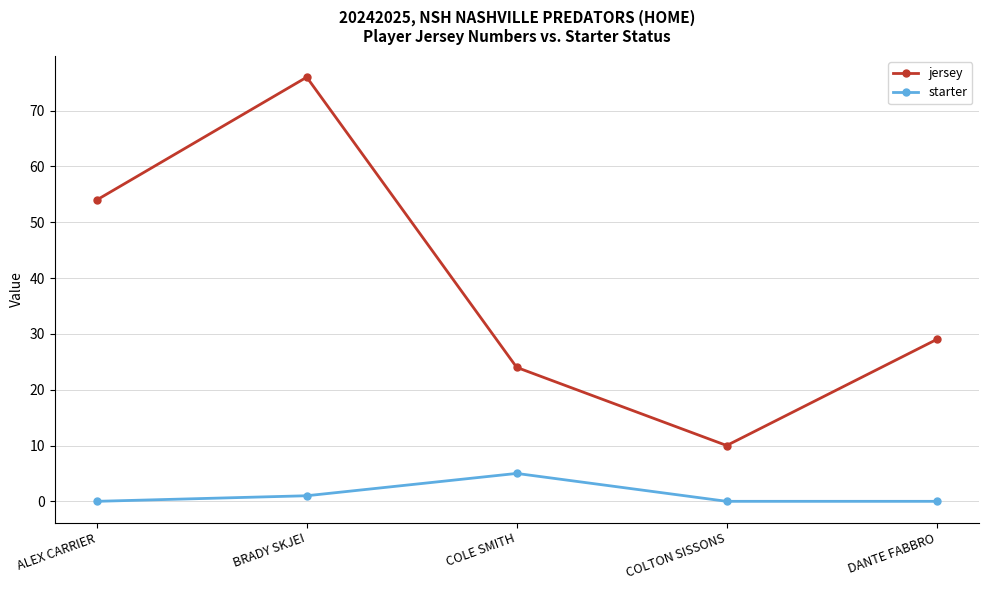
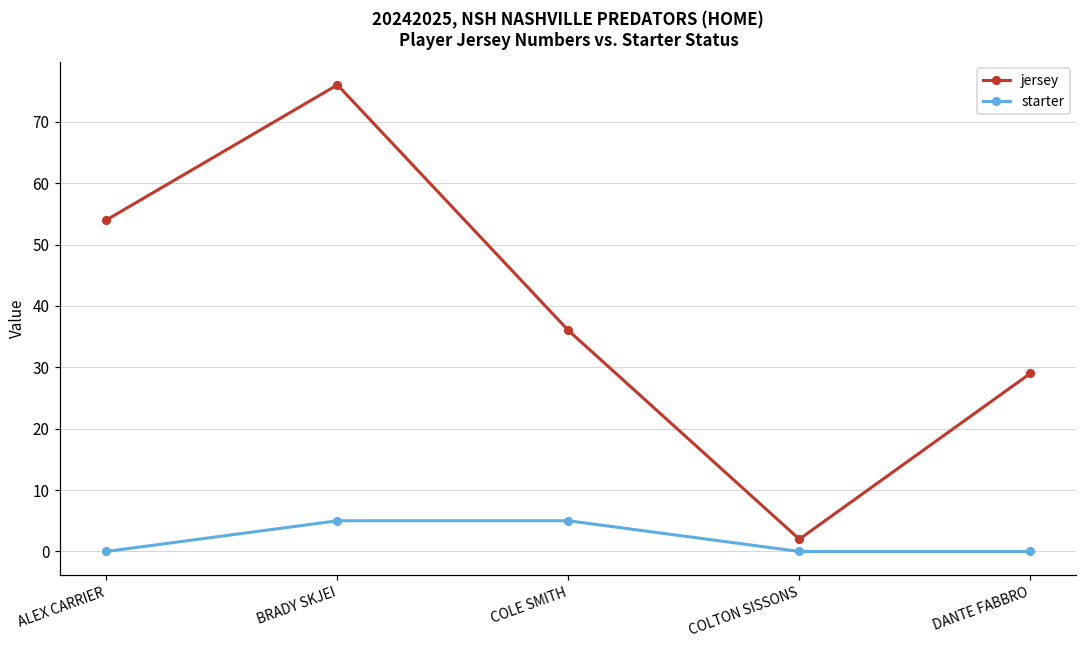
starter, BRADY SKJEI: 1 -> 5
jersey, COLE SMITH: 24 -> 36
jersey, COLTON SISSONS: 10 -> 2
